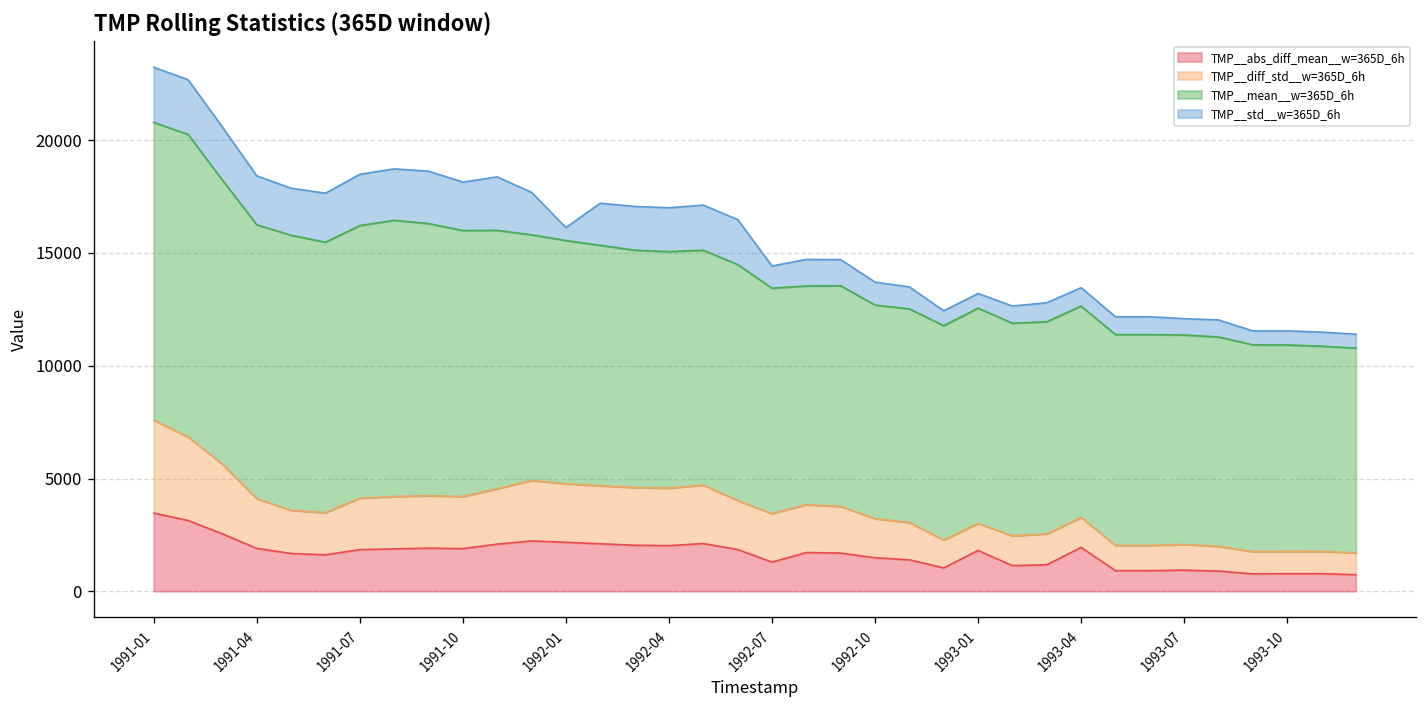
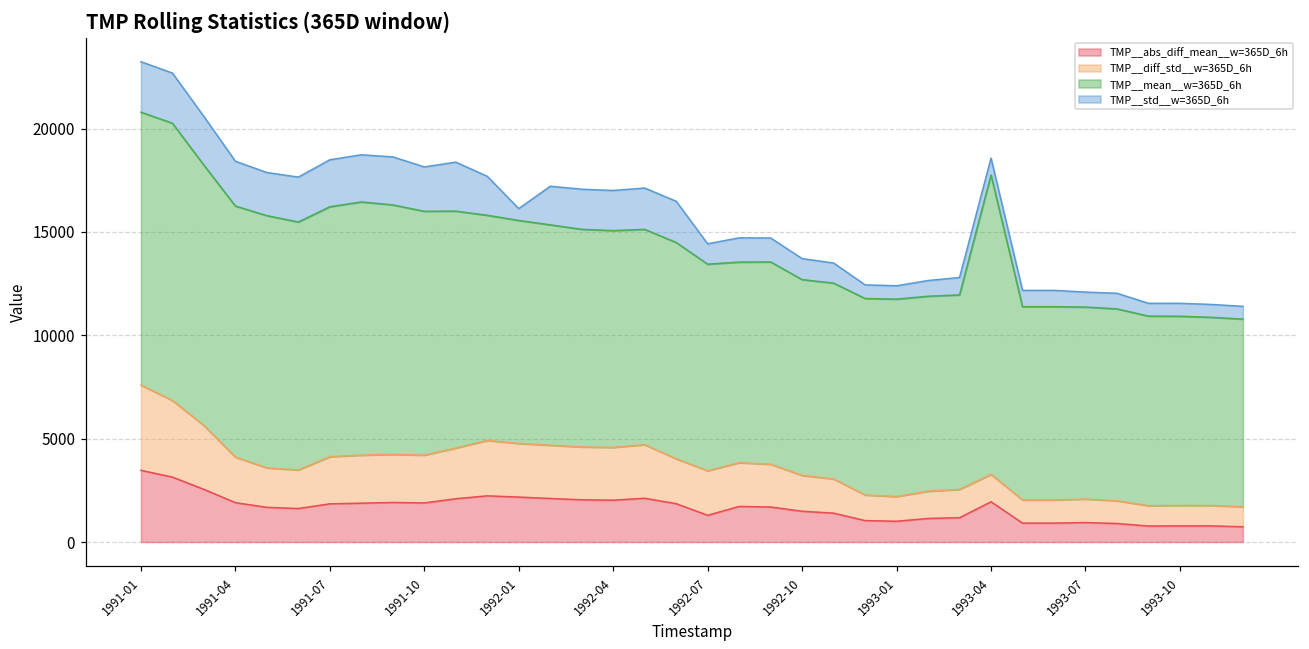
TMP__abs_diff_mean__w=365D_6h, 1993-01: 1800 -> 1000
TMP__mean__w=365D_6h, 1993-04: 9400 -> 14500
